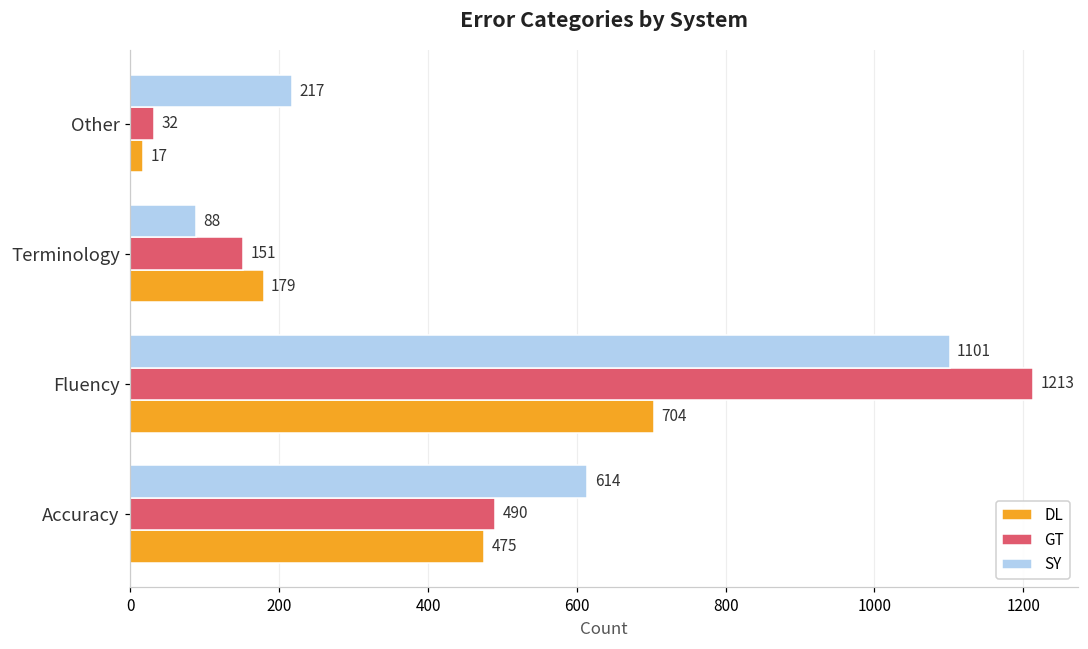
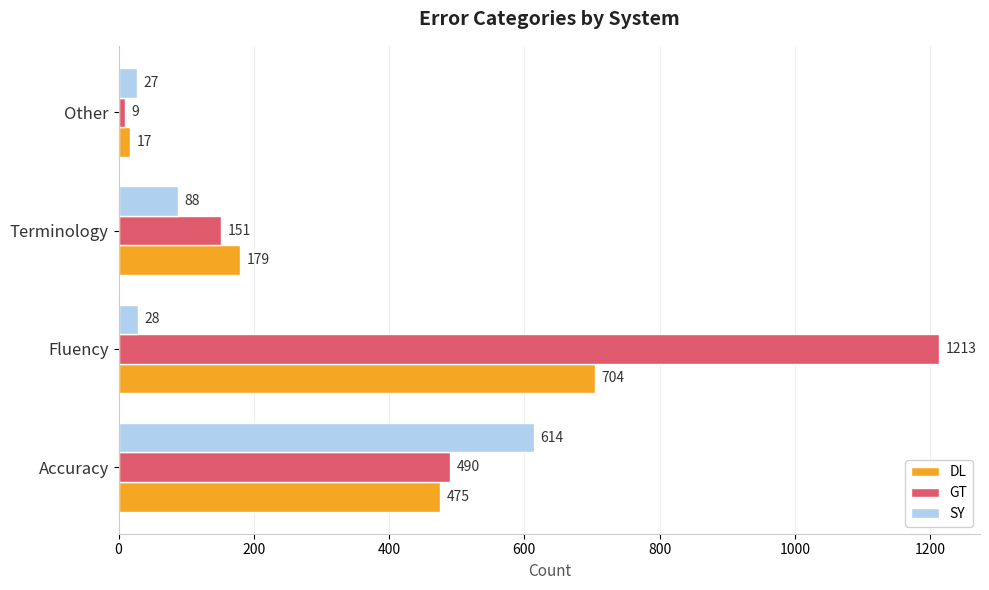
SY, Other: 217 -> 27
GT, Other: 32 -> 9
SY, Fluency: 1101 -> 28
